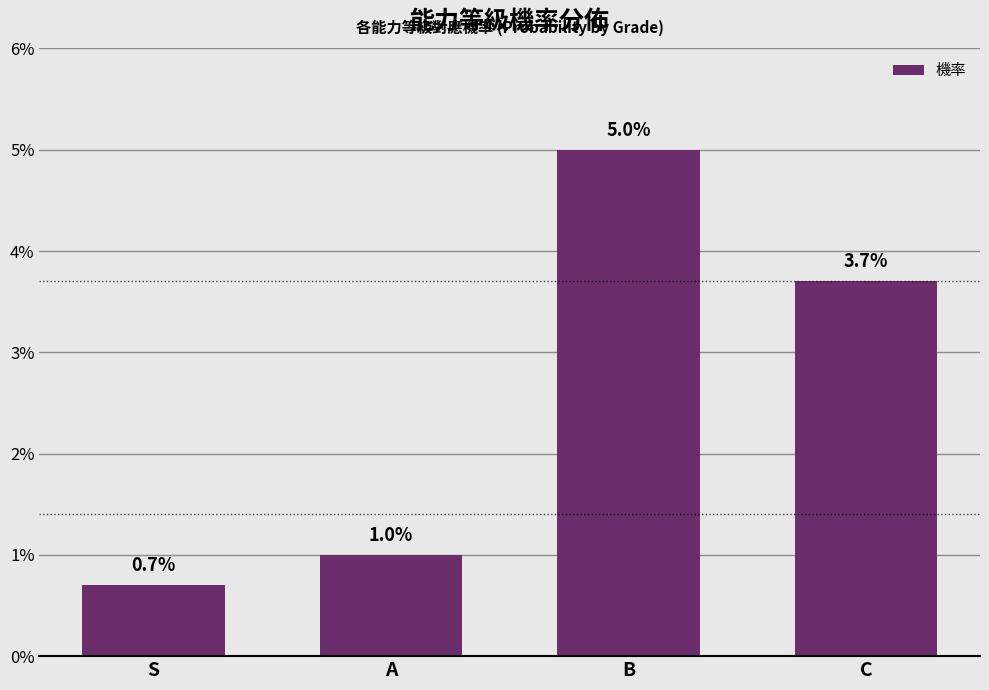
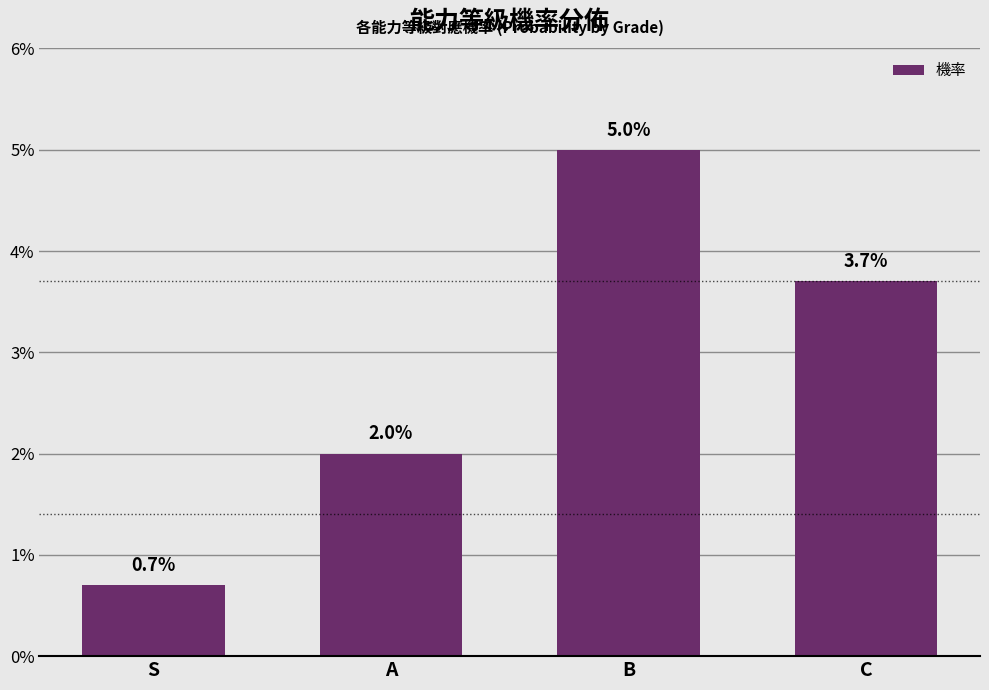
A: 1.0% -> 2.0%
